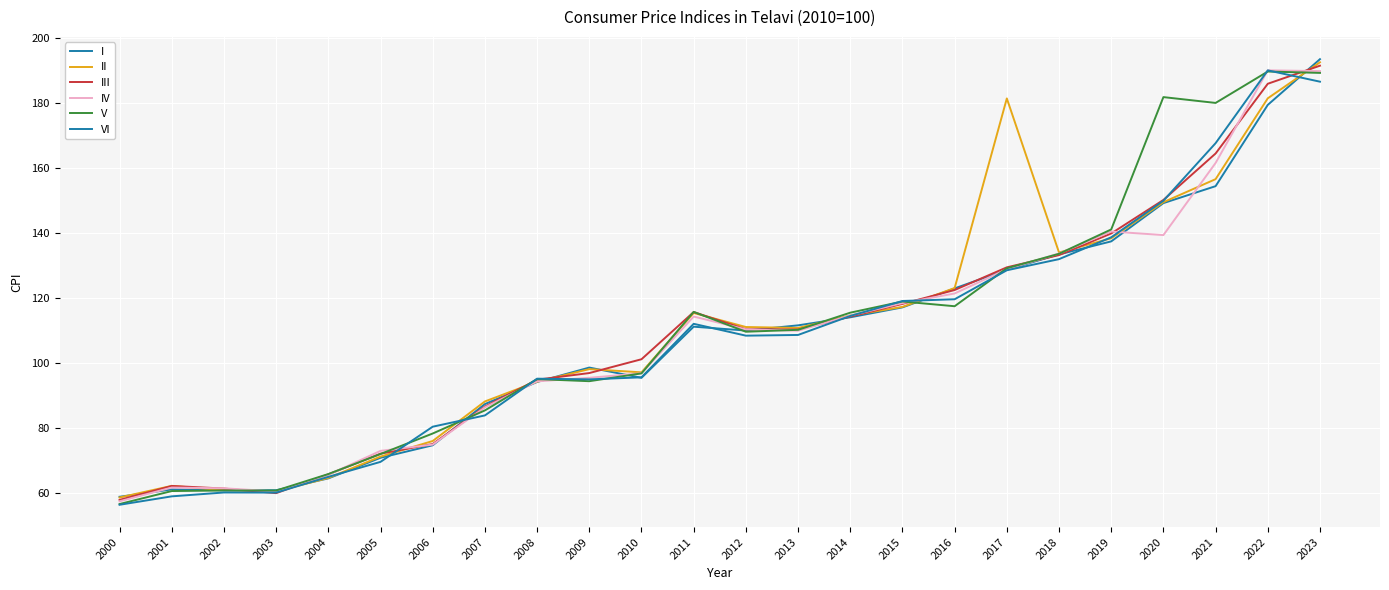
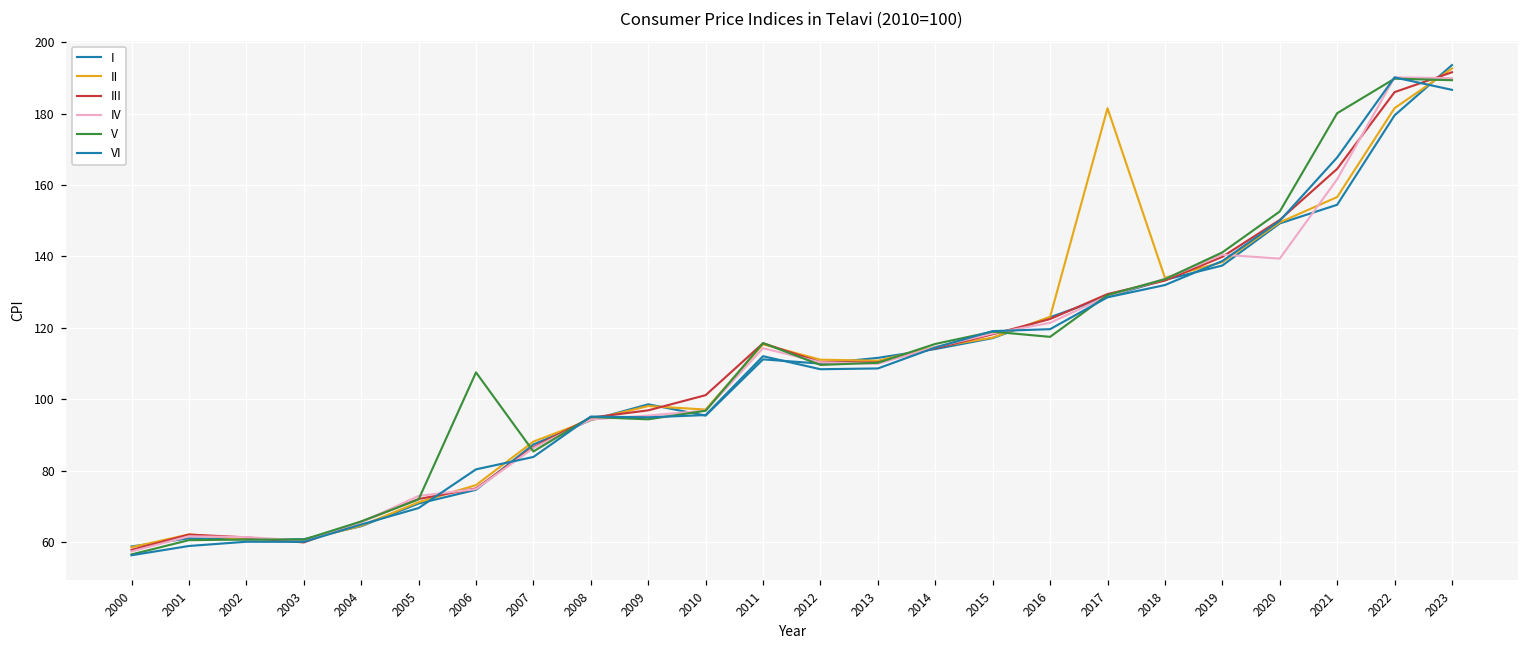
V, 2006: 78 -> 108
V, 2020: 182 -> 153
